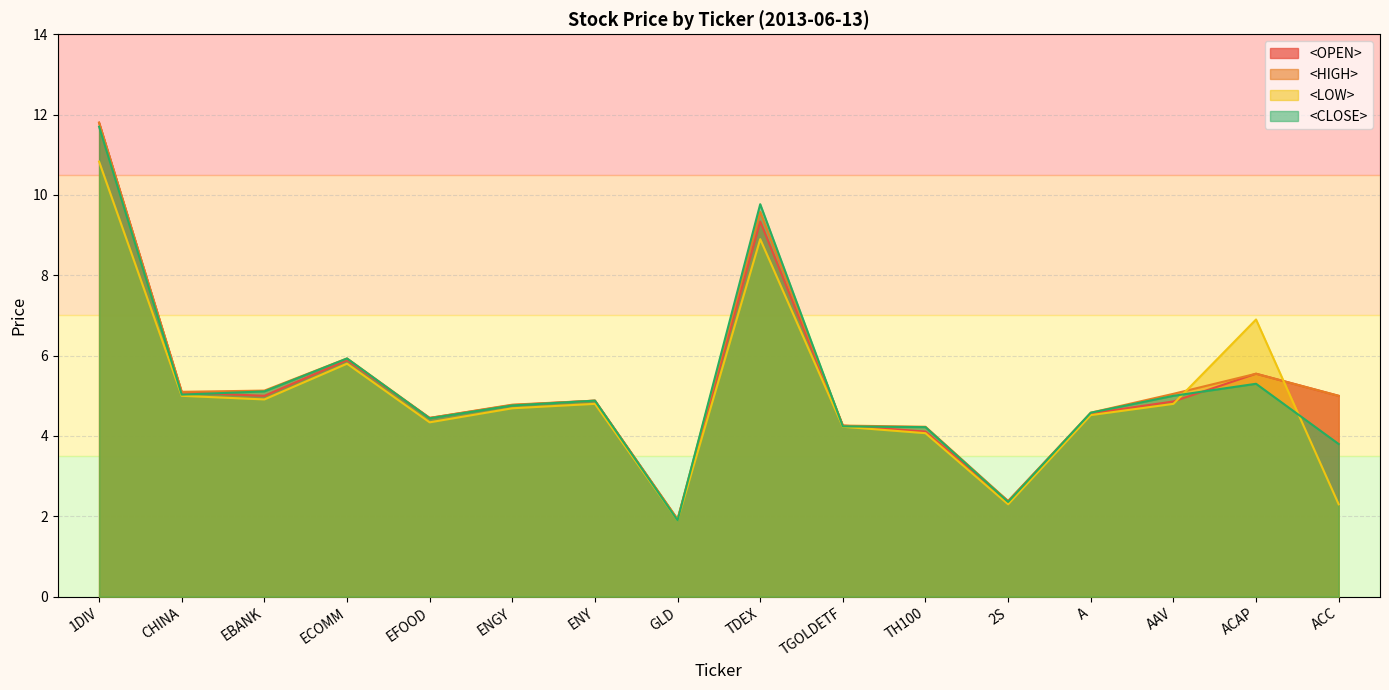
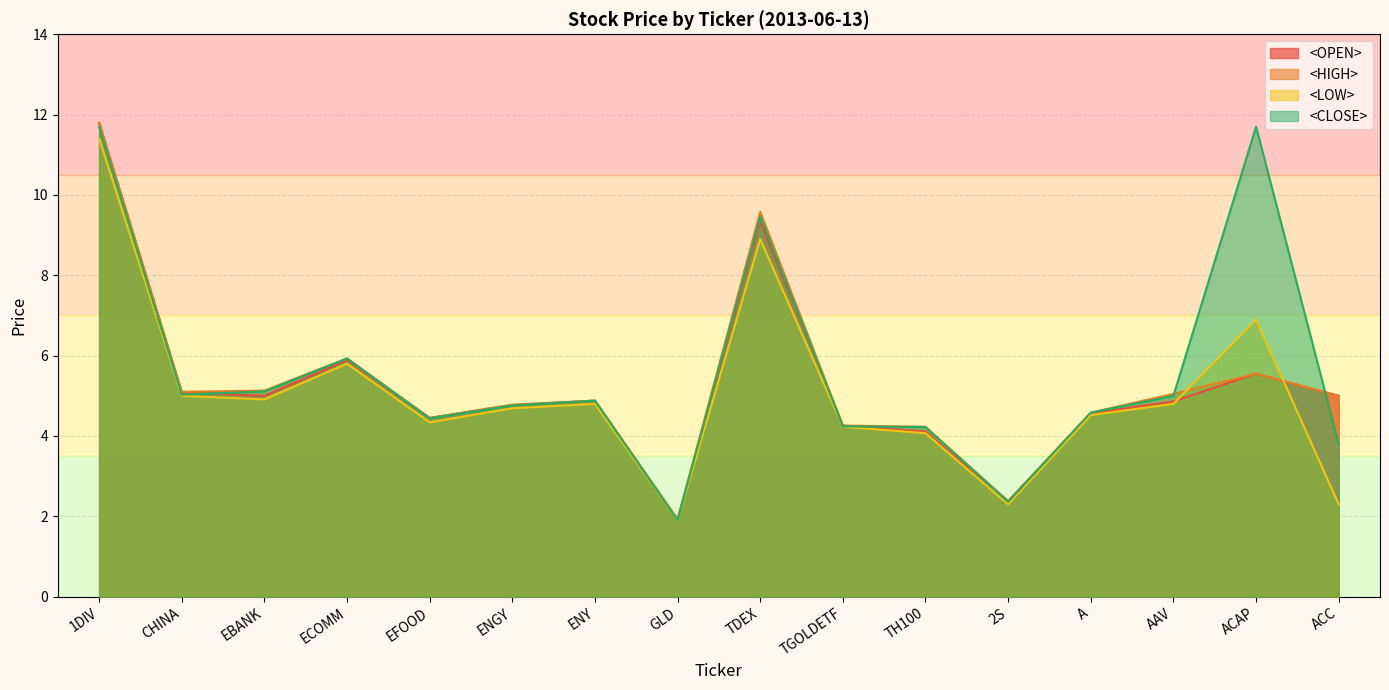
<LOW>, 1DIV: 10.8 -> 11.4
<CLOSE>, TDEX: 9.8 -> 9.5
<CLOSE>, ACAP: 5.3 -> 11.7
